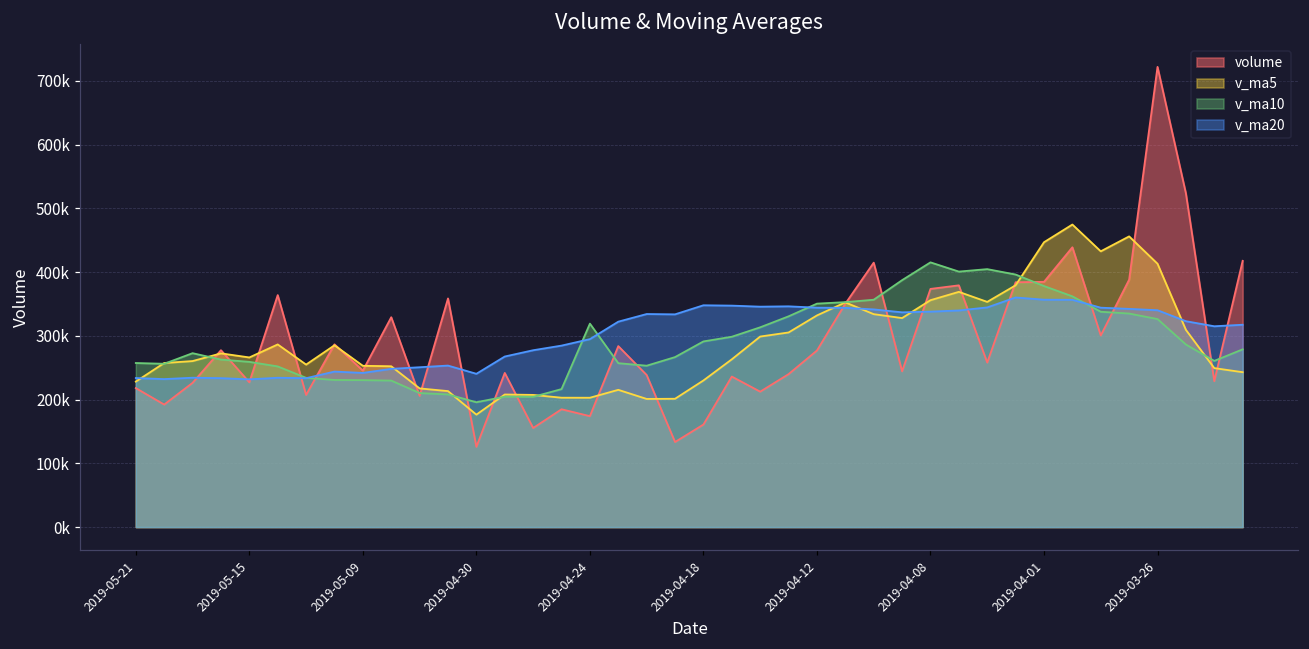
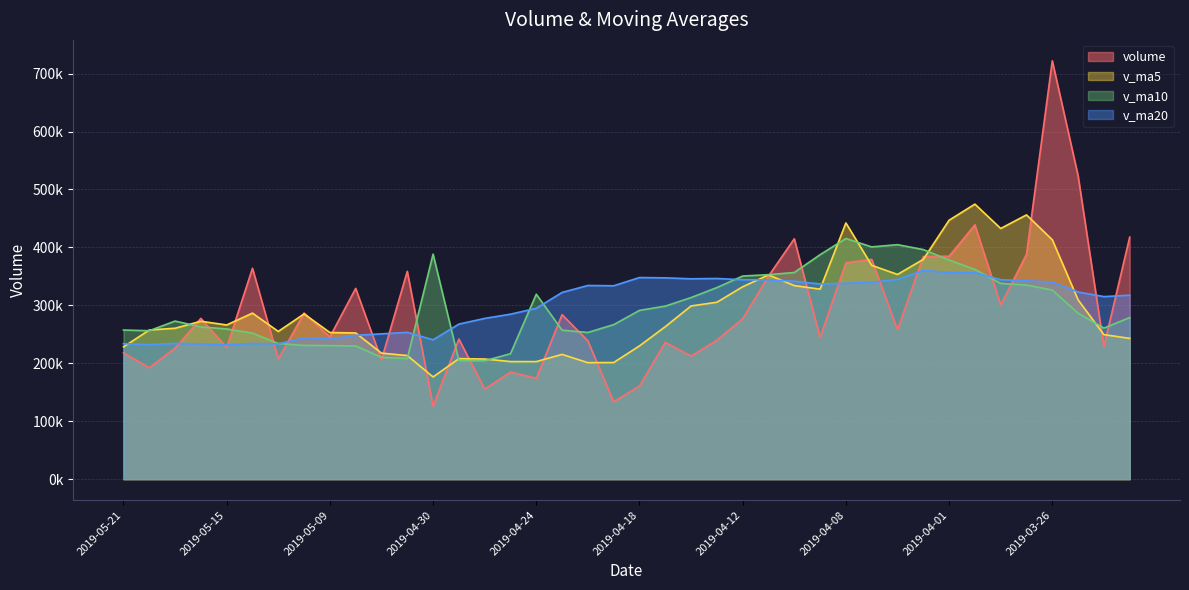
v_ma10, 2019-04-30: 200000 -> 390000
v_ma5, 2019-04-08: 360000 -> 440000
